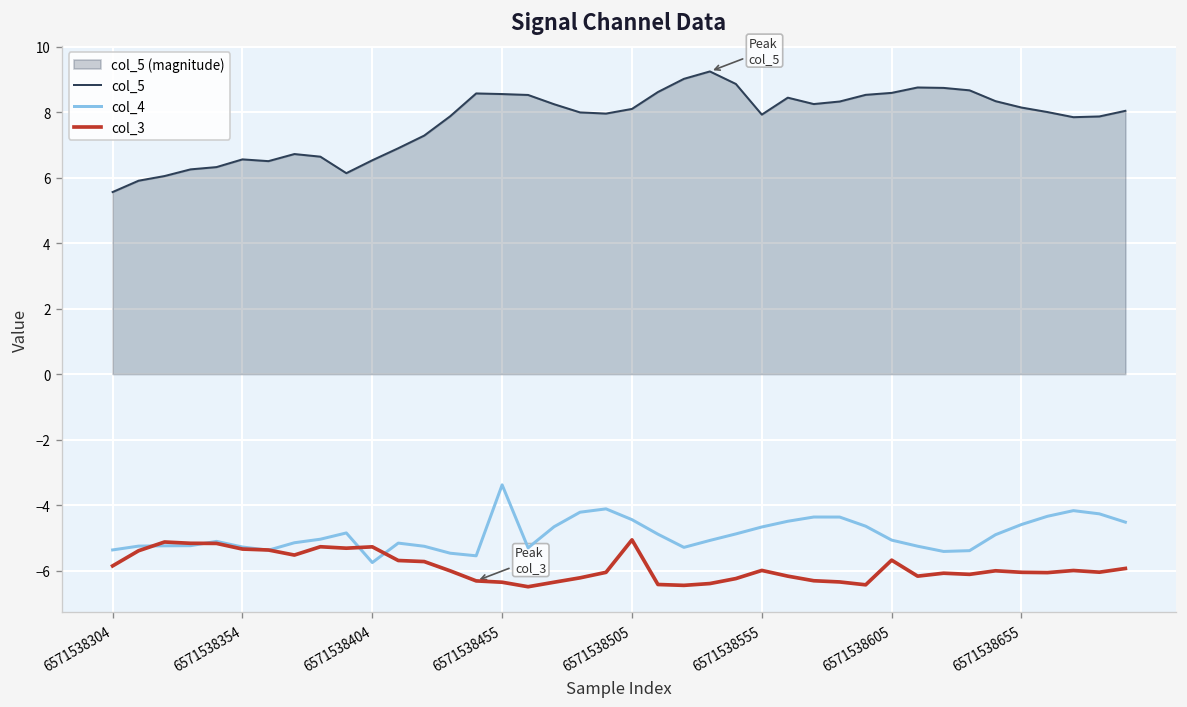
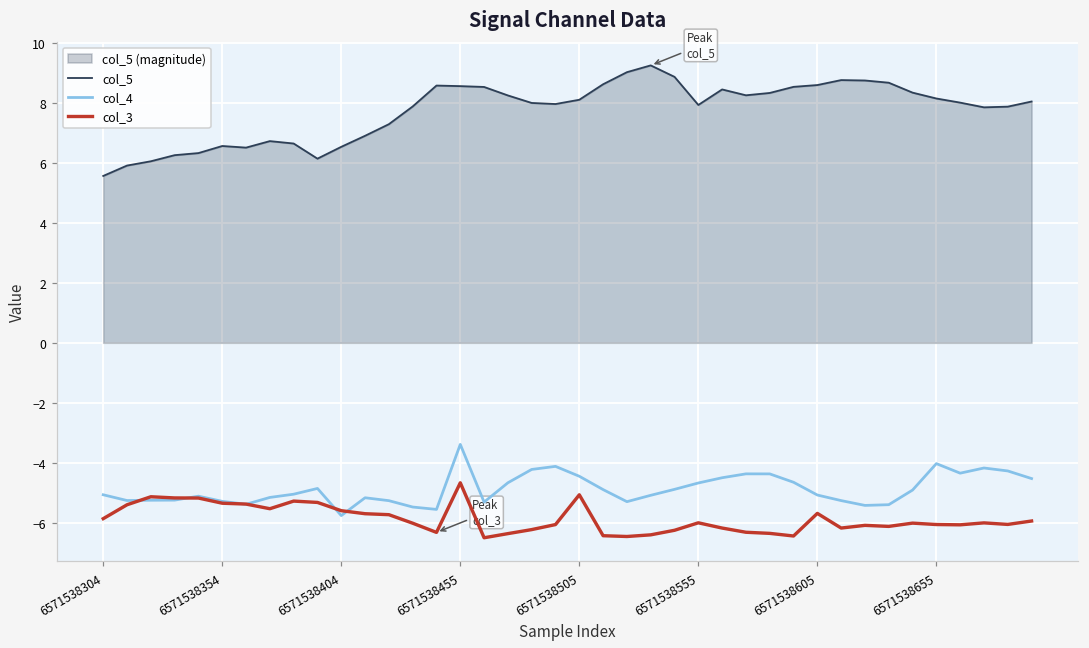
col_4, 6571538304: -5.4 -> -5.1
col_3, 6571538404: -5.3 -> -5.6
col_3, 6571538455: -6.4 -> -4.7
col_4, 6571538655: -4.6 -> -4.0
